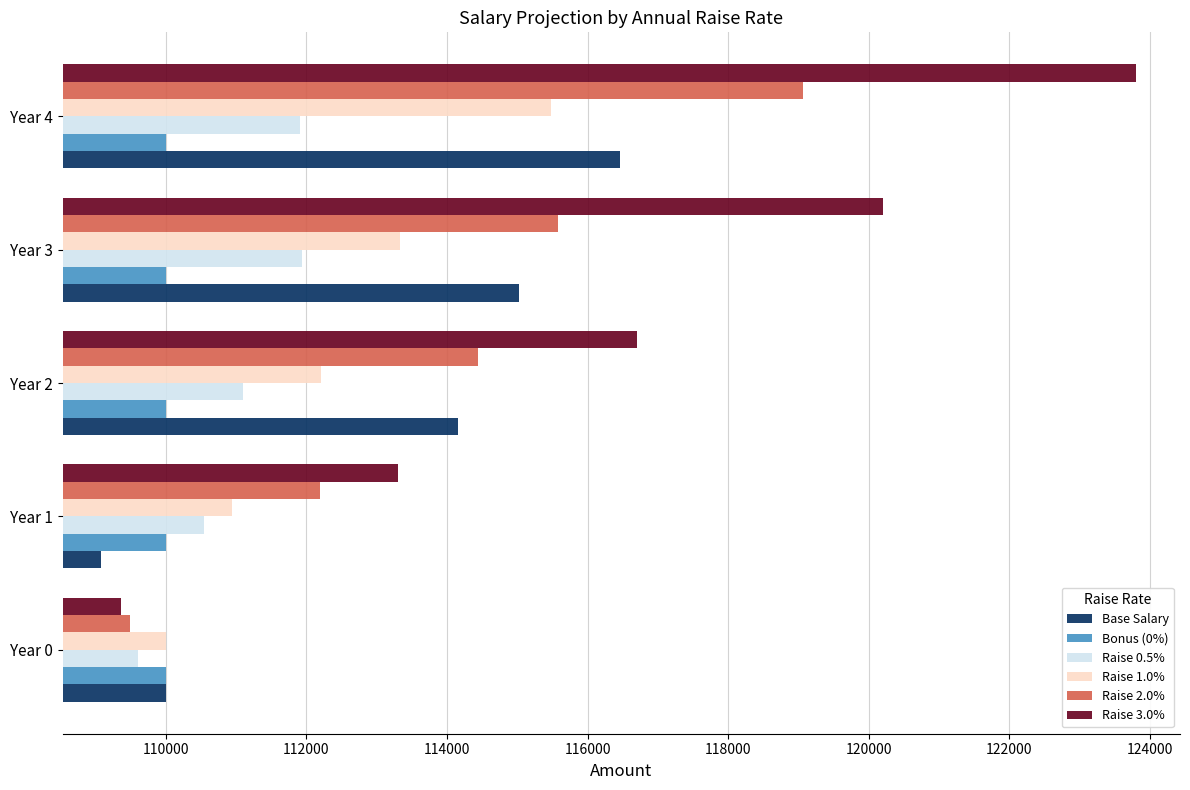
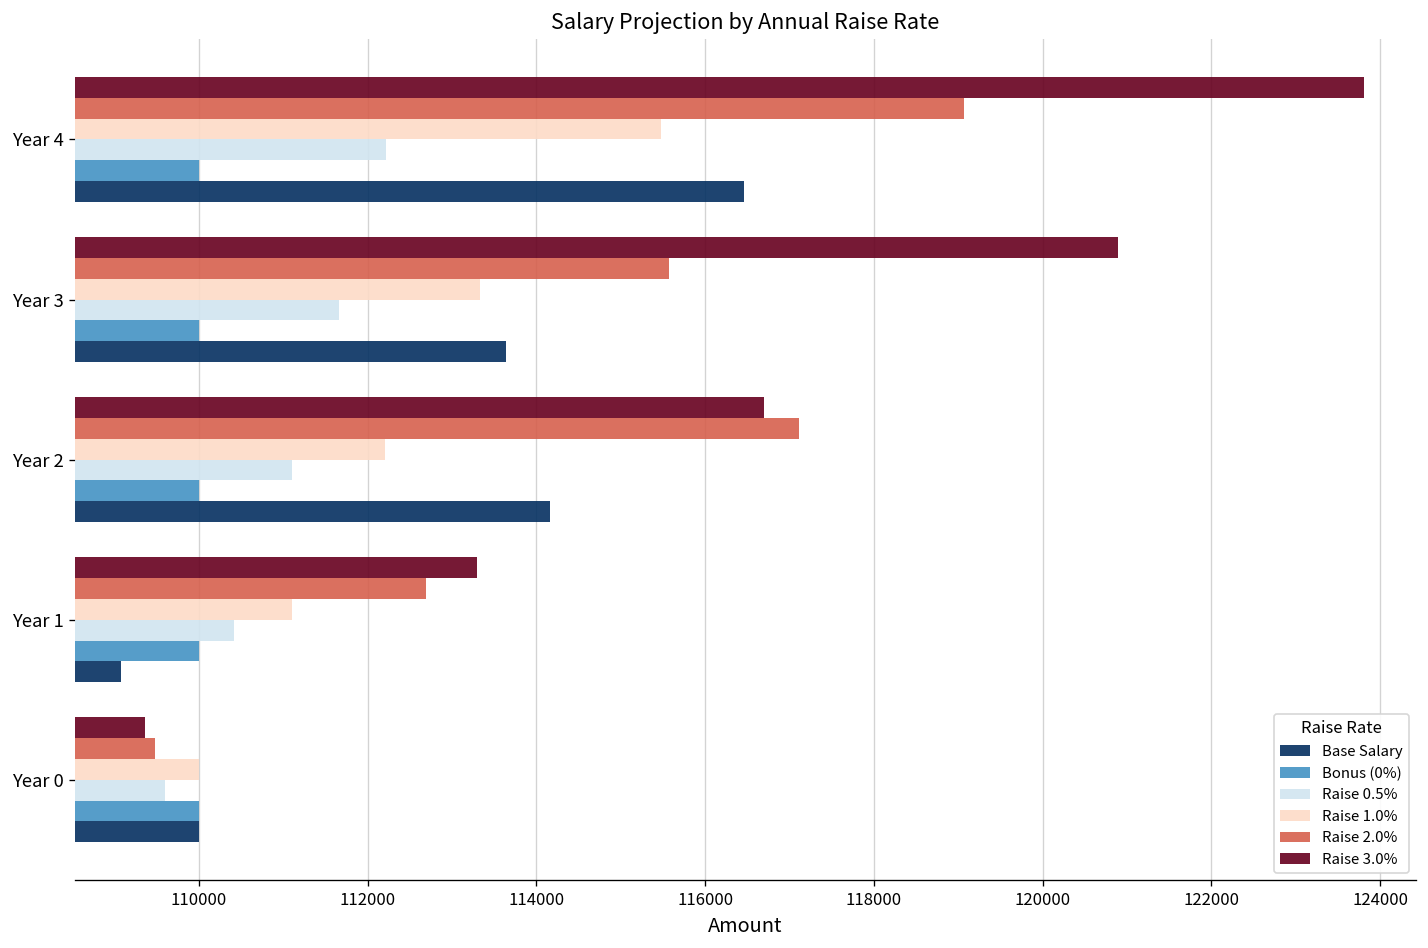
Raise 0.5%, Year 4: 111900 -> 112200
Raise 3.0%, Year 3: 120200 -> 120900
Raise 0.5%, Year 3: 111900 -> 111700
Base Salary, Year 3: 115000 -> 113600
Raise 2.0%, Year 2: 114400 -> 117100
Raise 2.0%, Year 1: 112200 -> 112700
Raise 1.0%, Year 1: 110900 -> 111100
Raise 0.5%, Year 1: 110600 -> 110400
